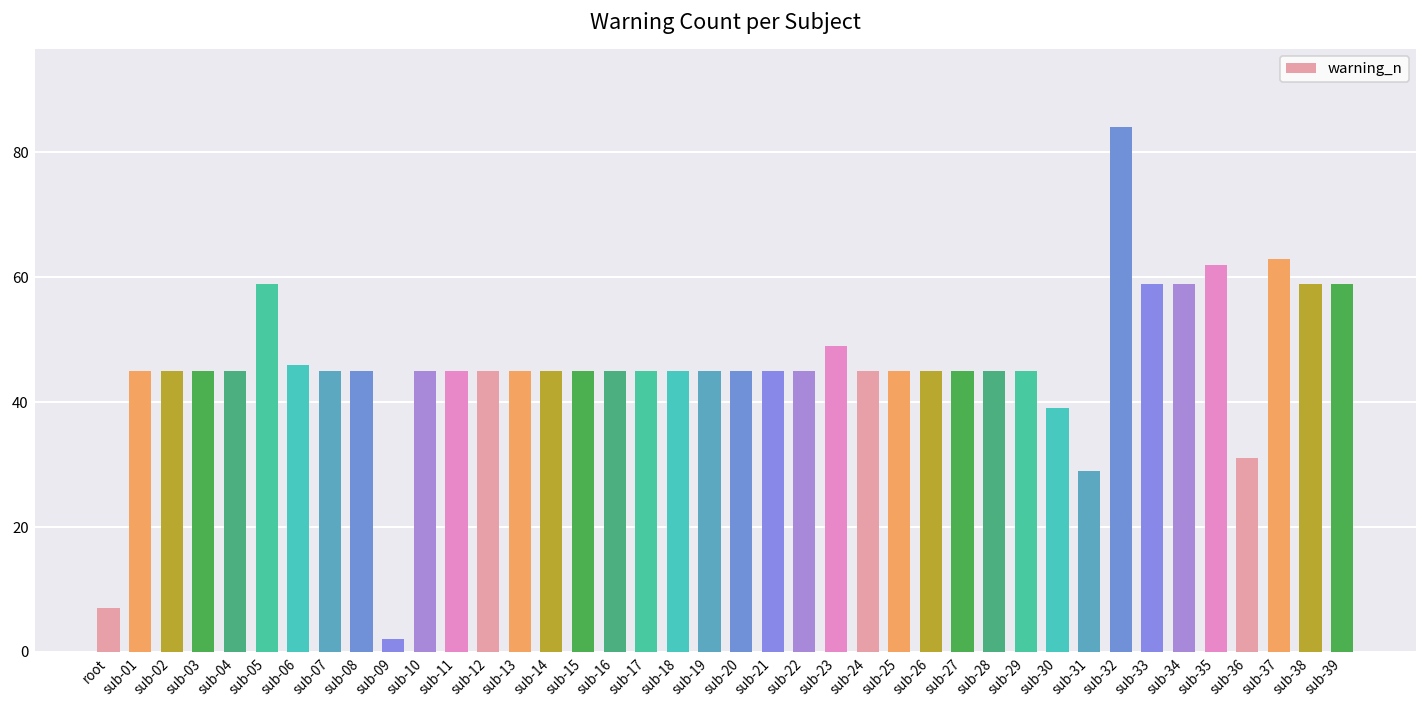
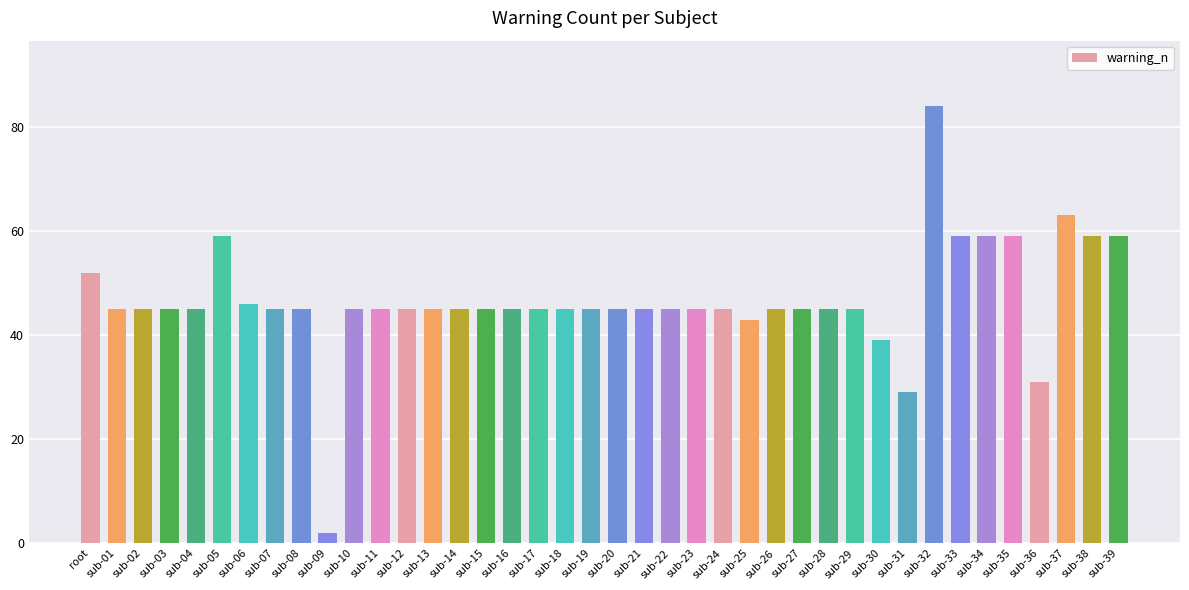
root: 7 -> 52
sub-23: 49 -> 45
sub-25: 45 -> 43
sub-35: 62 -> 59
